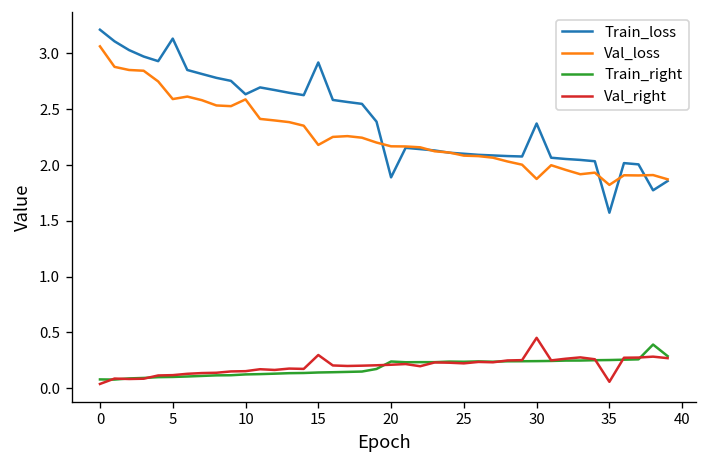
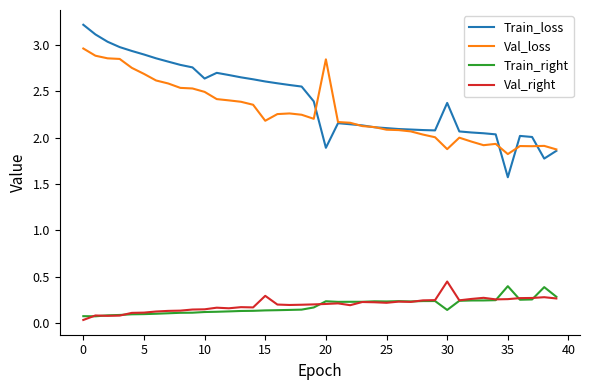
Val_loss, 0: 3.1 -> 3.0
Train_loss, 5: 3.1 -> 2.9
Val_loss, 5: 2.6 -> 2.7
Val_loss, 10: 2.6 -> 2.5
Train_loss, 15: 2.9 -> 2.6
Val_loss, 20: 2.2 -> 2.8
Train_right, 30: 0.2 -> 0.1
Train_right, 35: 0.3 -> 0.4
Val_right, 35: 0.1 -> 0.3
